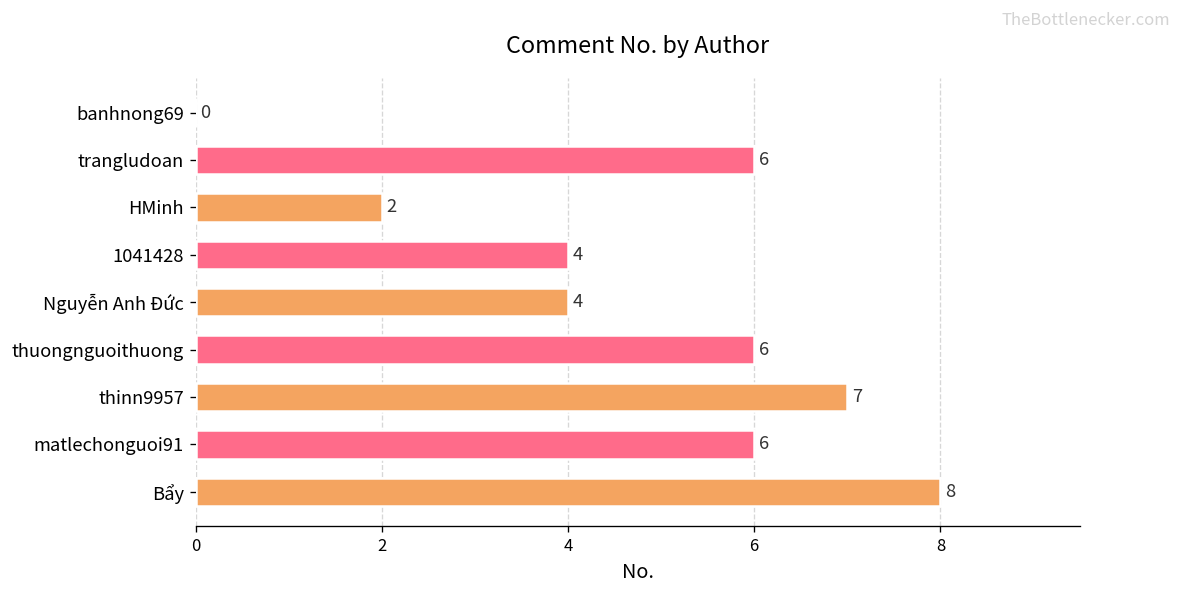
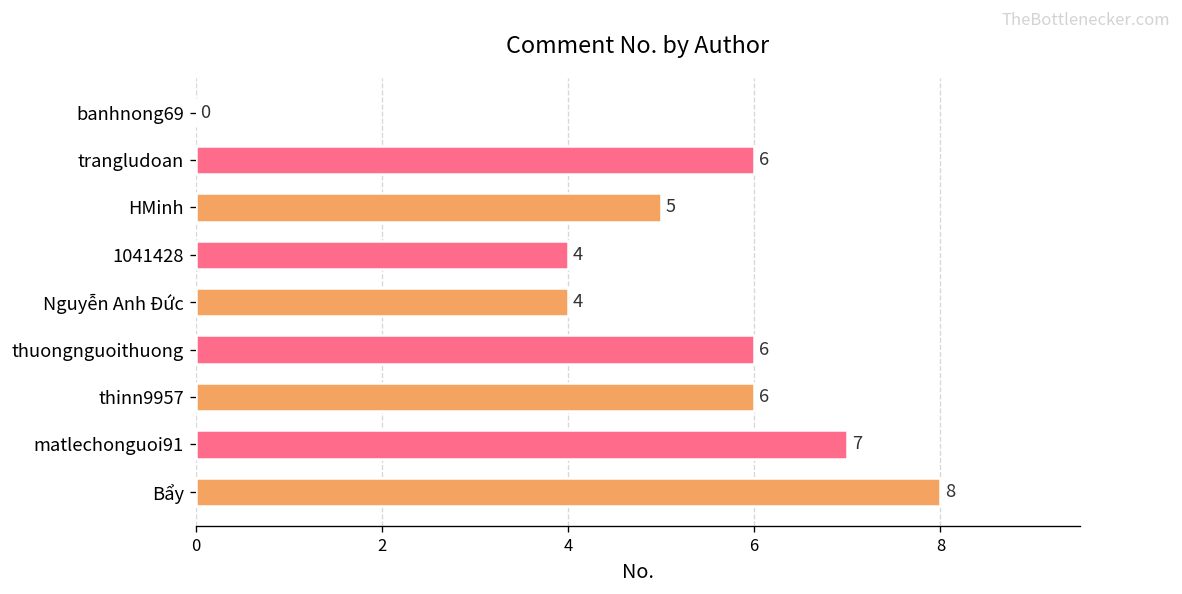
HMinh: 2 -> 5
thinn9957: 7 -> 6
matlechonguoi91: 6 -> 7
